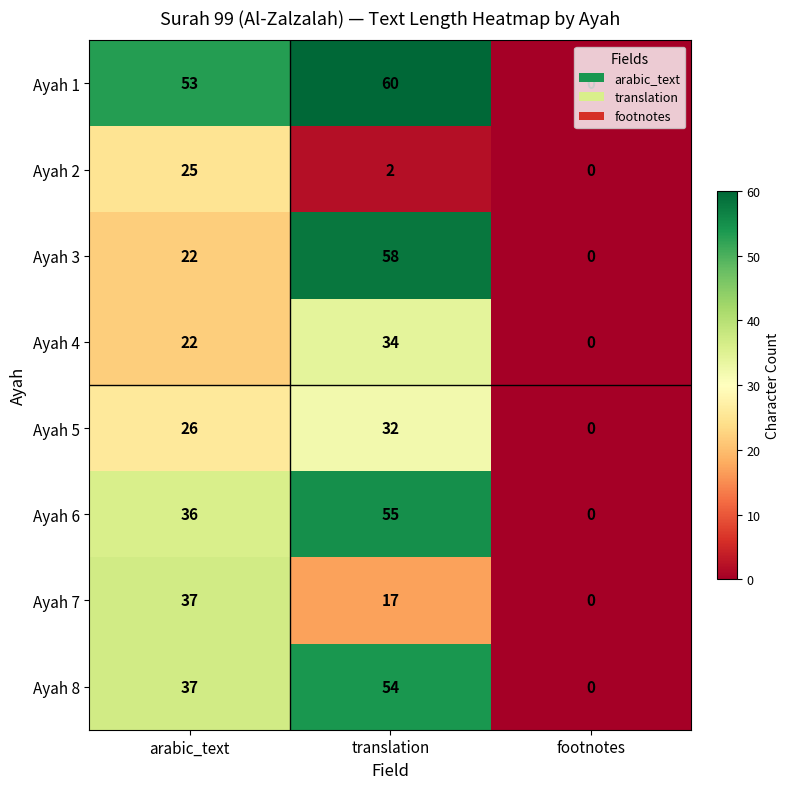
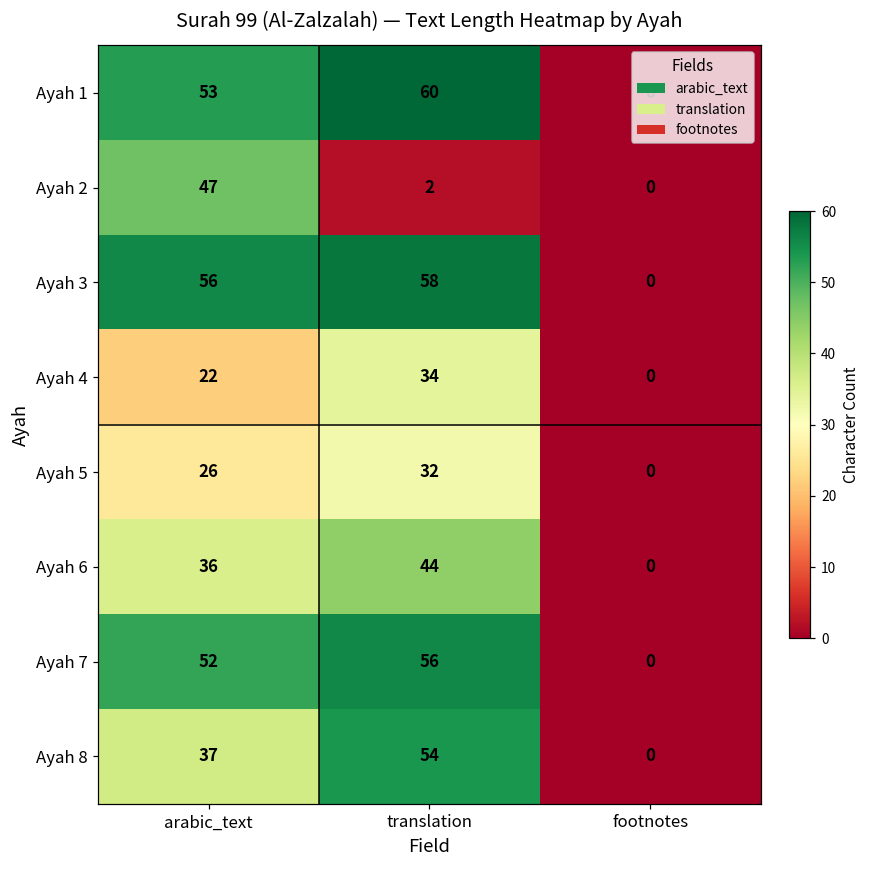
Ayah 2, arabic_text: 25 -> 47
Ayah 3, arabic_text: 22 -> 56
Ayah 6, translation: 55 -> 44
Ayah 7, arabic_text: 37 -> 52
Ayah 7, translation: 17 -> 56
